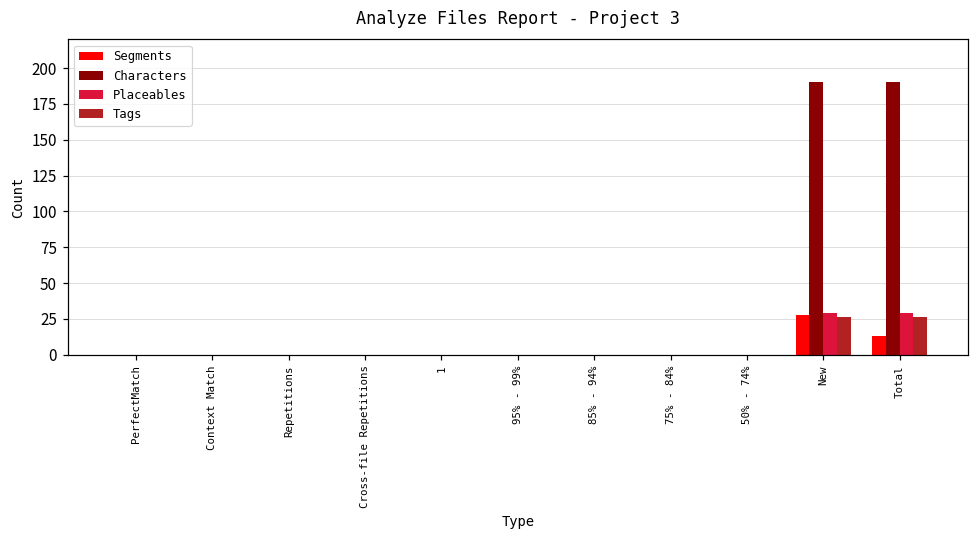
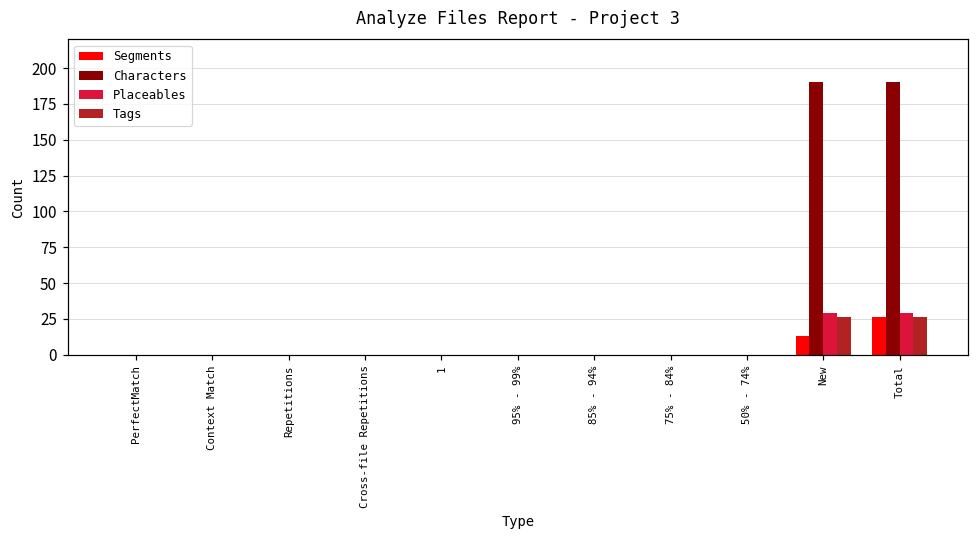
Segments, New: 28 -> 13
Segments, Total: 13 -> 26
